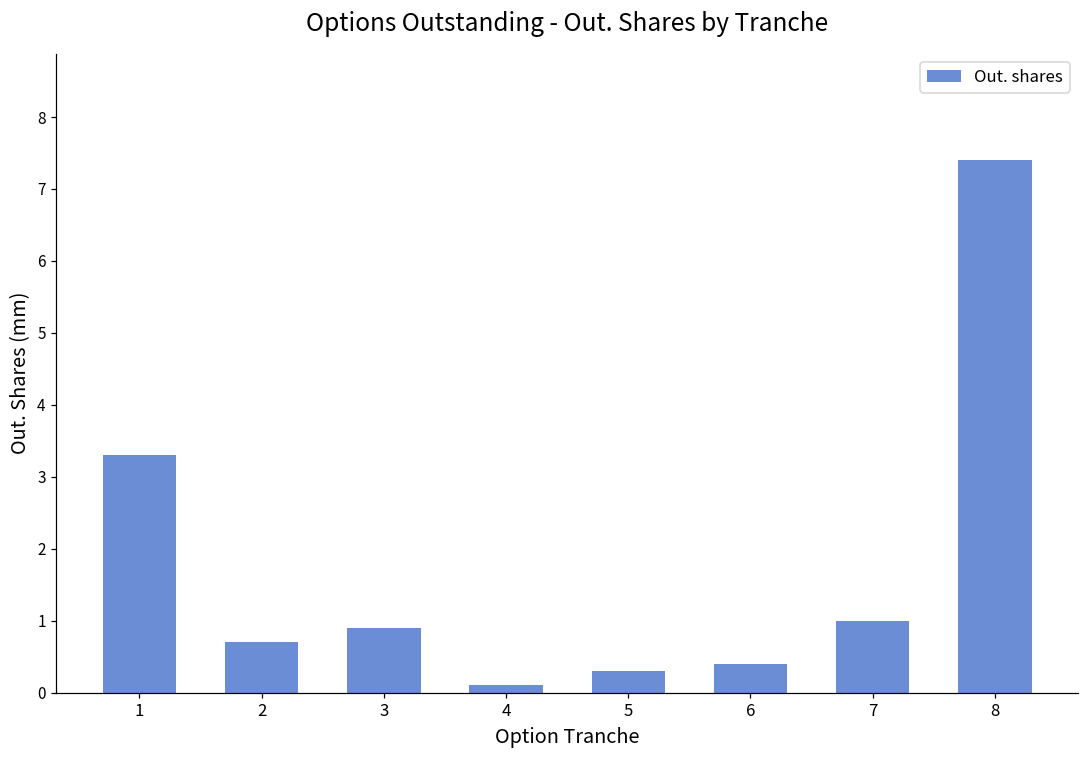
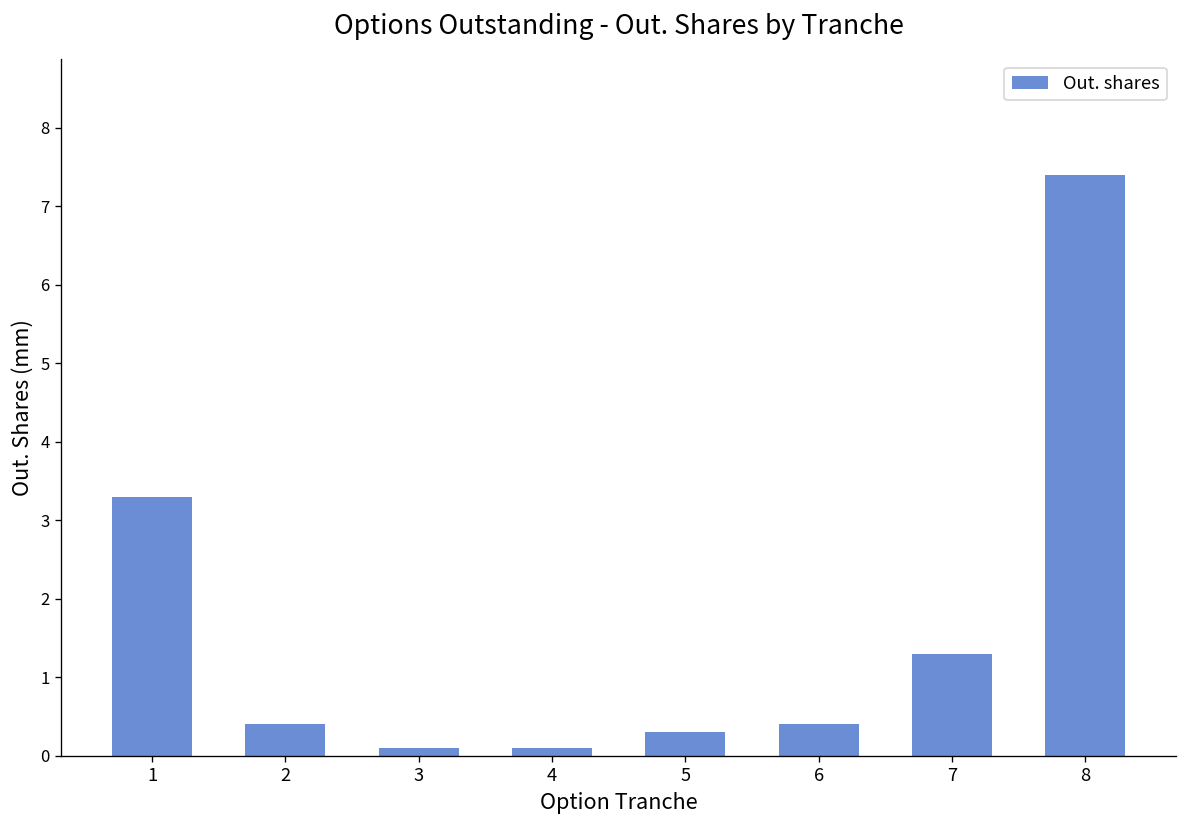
2: 0.7 -> 0.4
3: 0.9 -> 0.1
7: 1.0 -> 1.3
